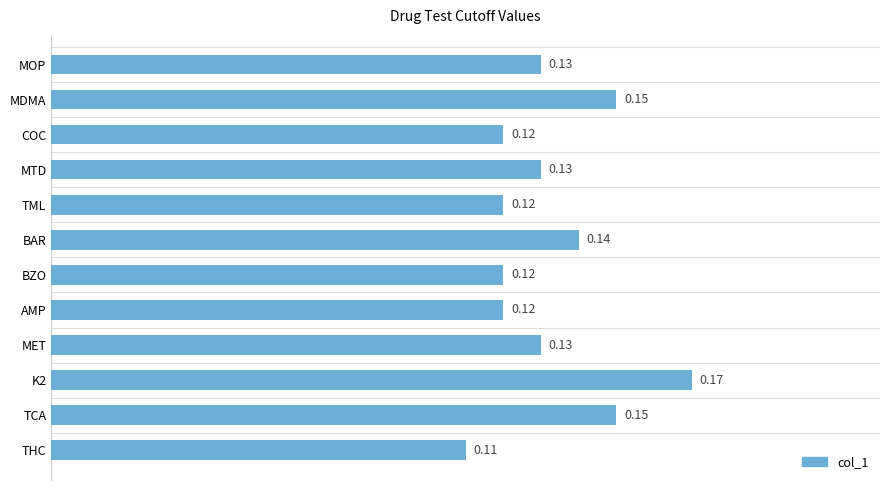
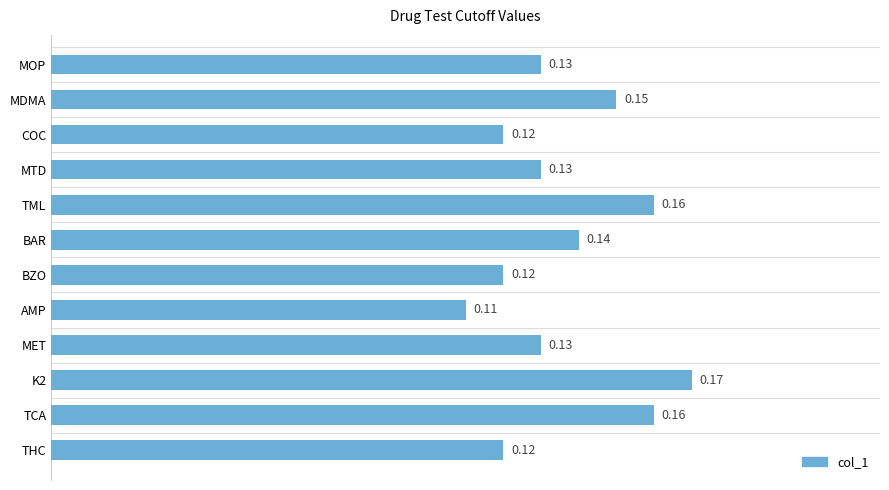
TML: 0.12 -> 0.16
AMP: 0.12 -> 0.11
TCA: 0.15 -> 0.16
THC: 0.11 -> 0.12
